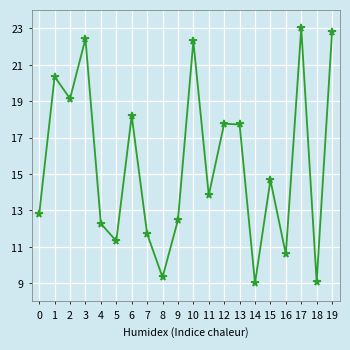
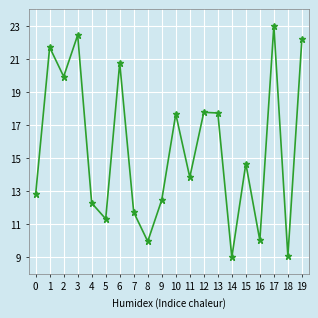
1: 20.4 -> 21.7
2: 19.1 -> 19.9
6: 18.2 -> 20.7
8: 9.3 -> 10.0
10: 22.3 -> 17.7
16: 10.6 -> 10.0
19: 22.8 -> 22.2
